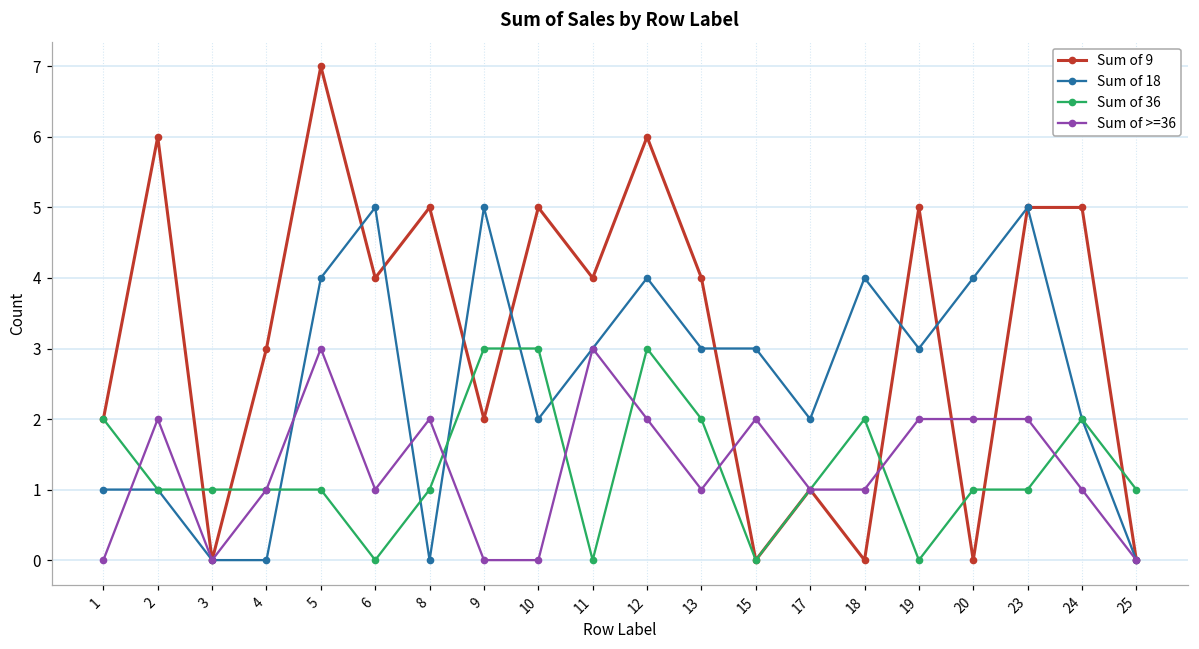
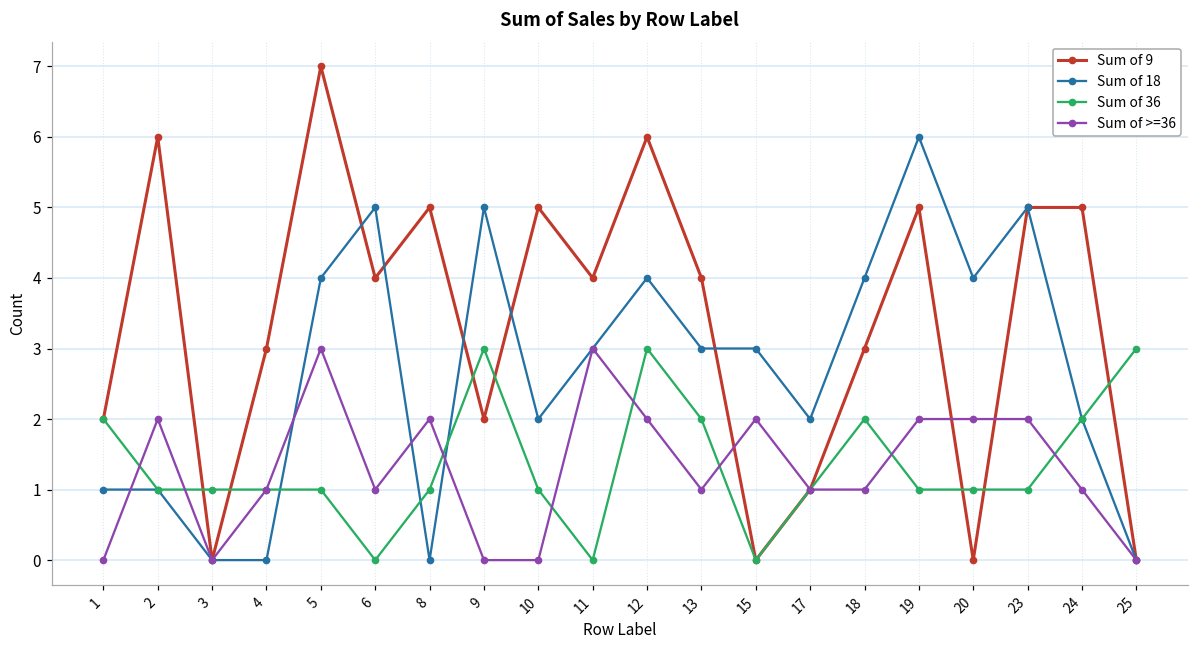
Sum of 36, 10: 3 -> 1
Sum of 9, 18: 0 -> 3
Sum of 18, 19: 3 -> 6
Sum of 36, 19: 0 -> 1
Sum of 36, 25: 1 -> 3
